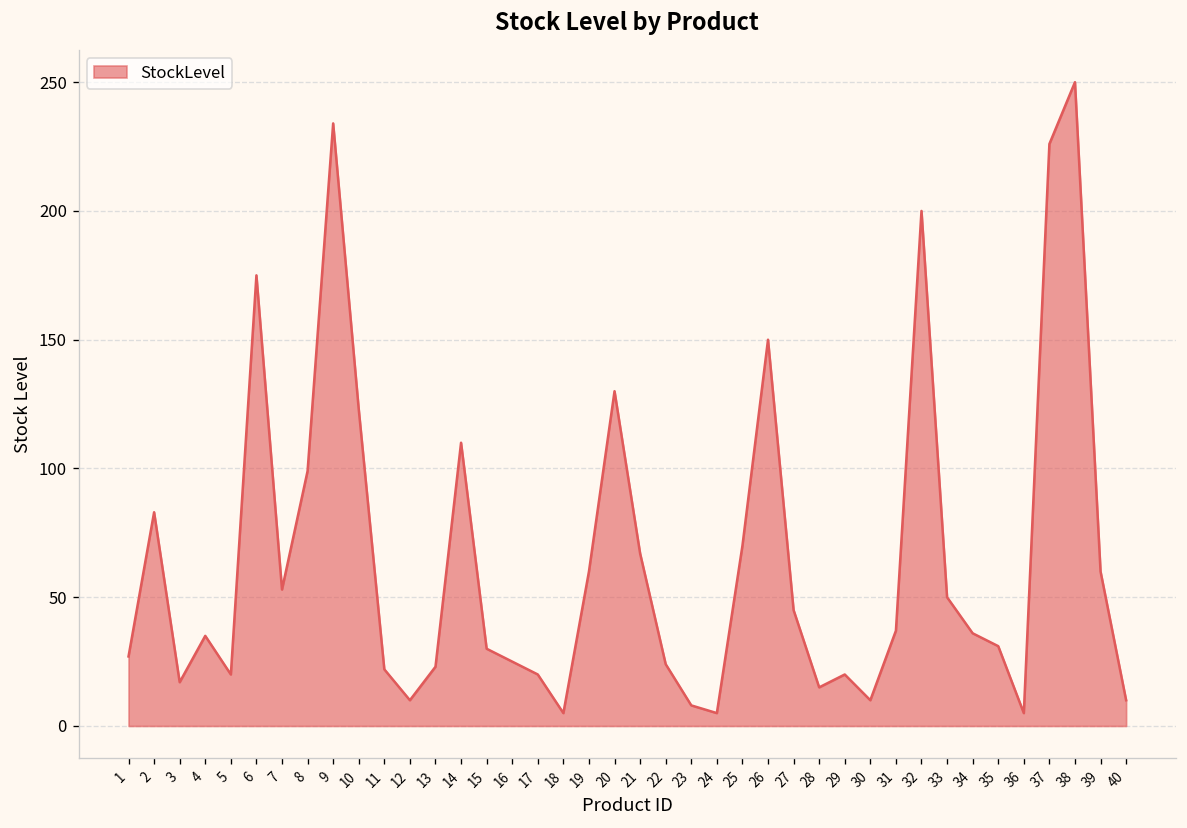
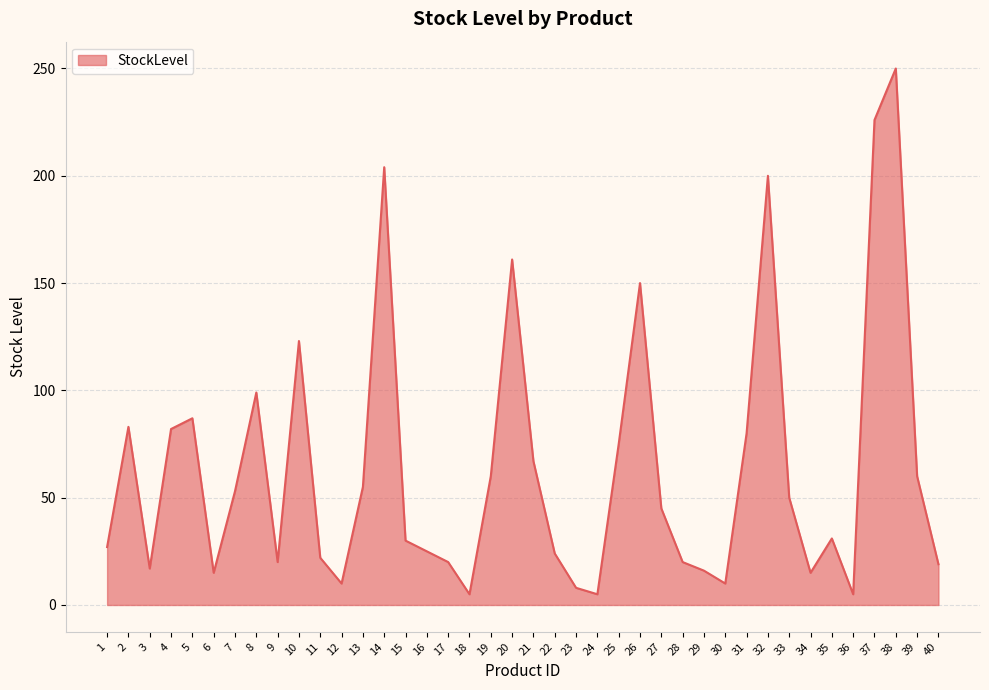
4: 35 -> 82
5: 20 -> 87
6: 175 -> 15
9: 234 -> 20
13: 23 -> 55
14: 110 -> 204
20: 130 -> 161
25: 70 -> 75
28: 15 -> 20
29: 20 -> 16
31: 37 -> 80
34: 36 -> 15
40: 10 -> 19
